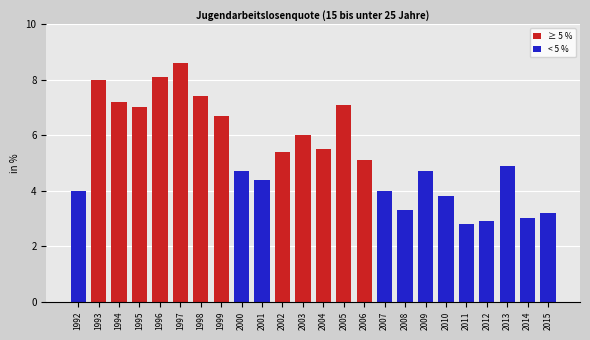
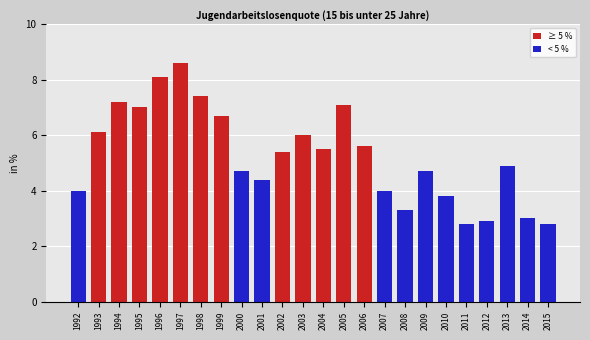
≥ 5 %, 1993: 8.0 -> 6.1
≥ 5 %, 2006: 5.1 -> 5.6
< 5 %, 2015: 3.2 -> 2.8
